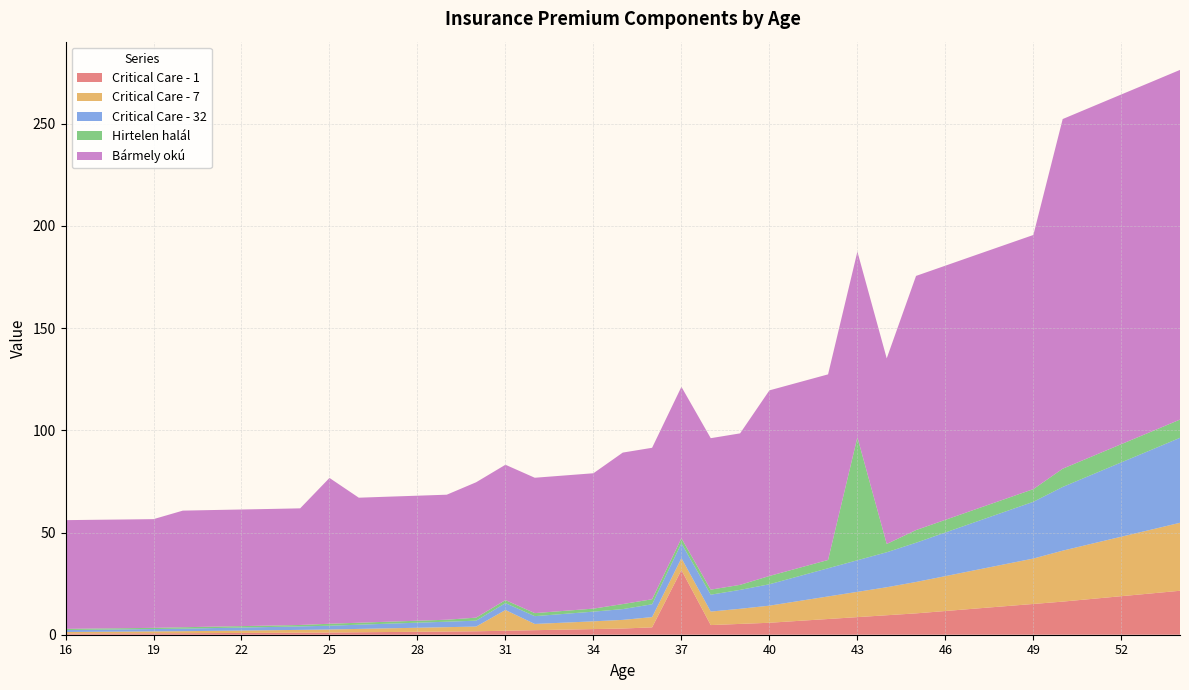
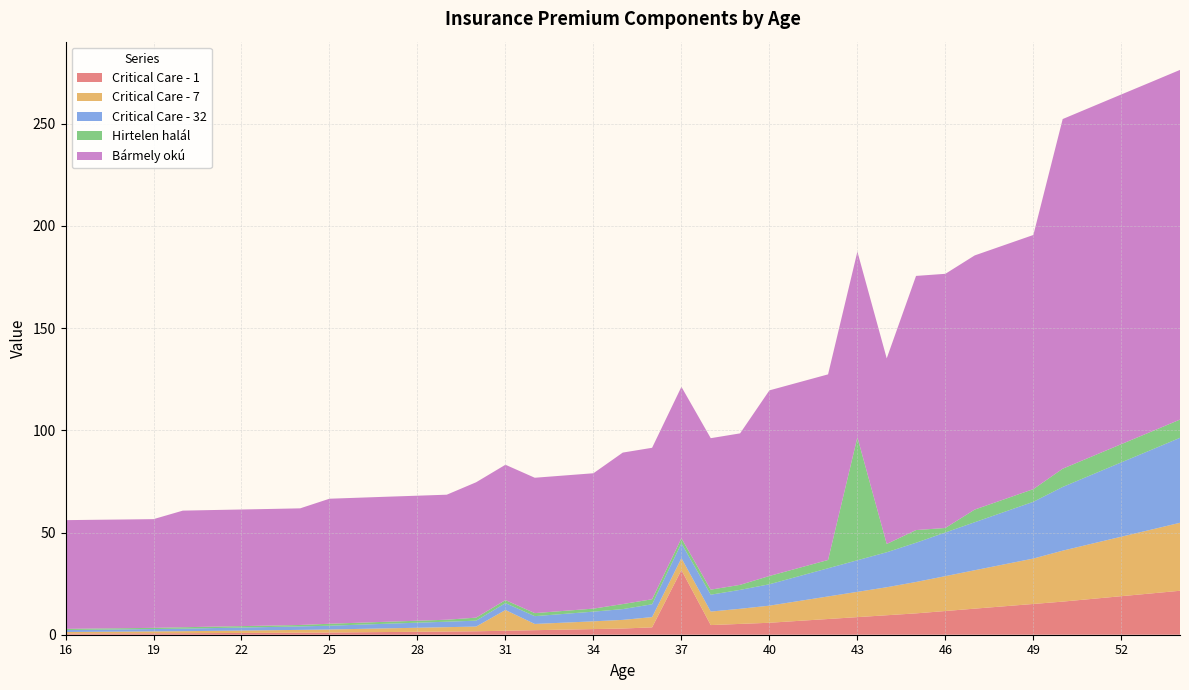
Bármely okú, 25: 71 -> 61
Hirtelen halál, 46: 6 -> 2
